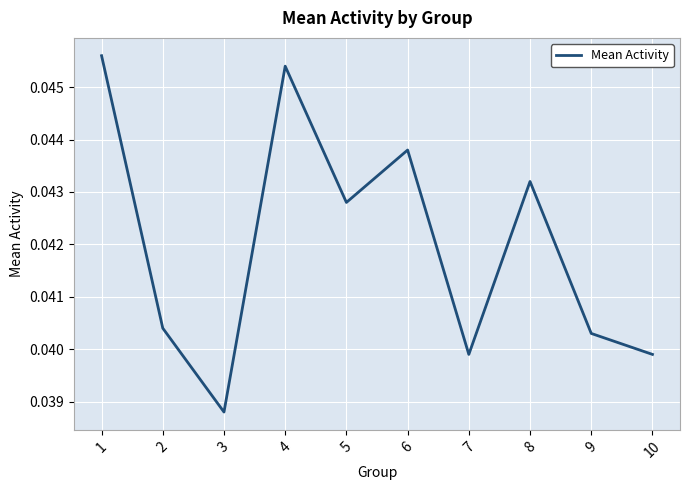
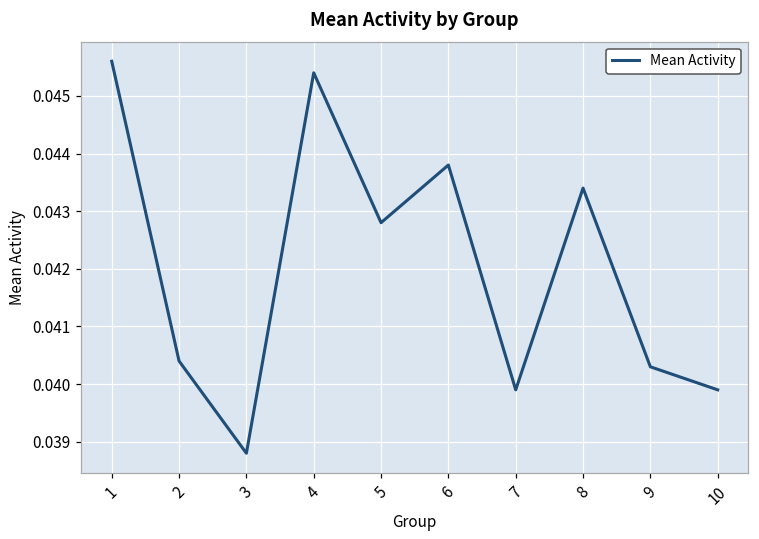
8: 0.0432 -> 0.0434
